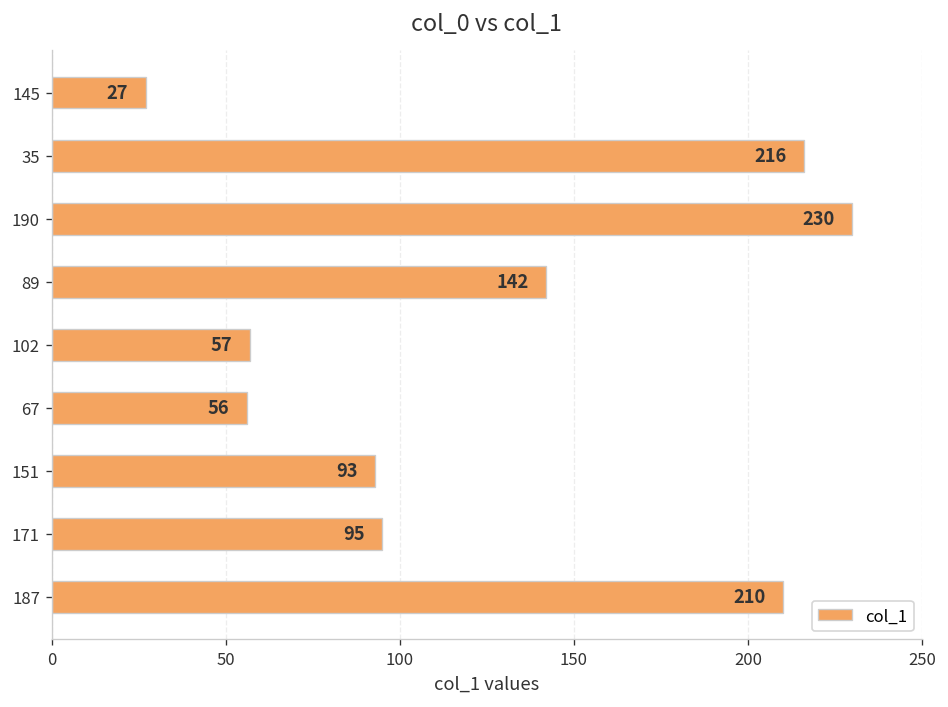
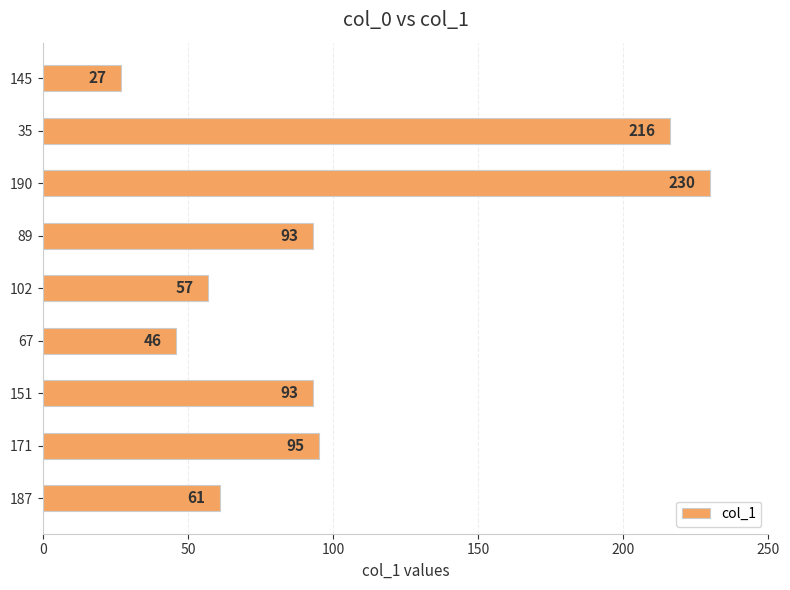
89: 142 -> 93
67: 56 -> 46
187: 210 -> 61
